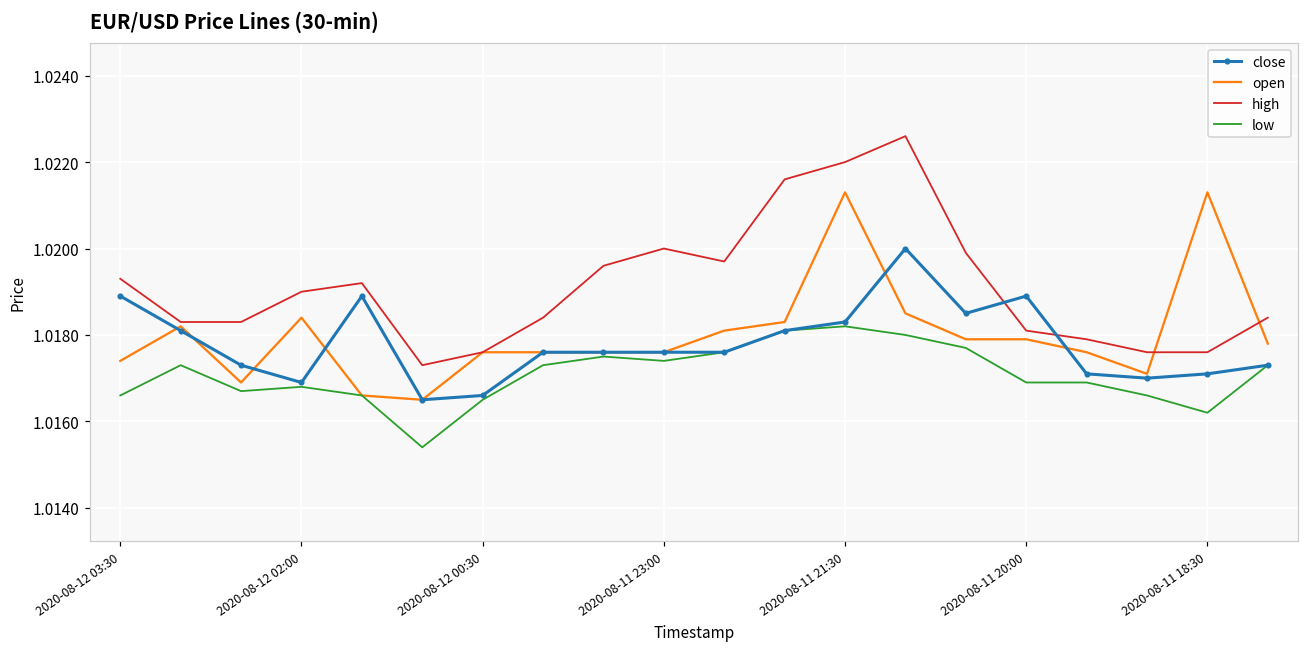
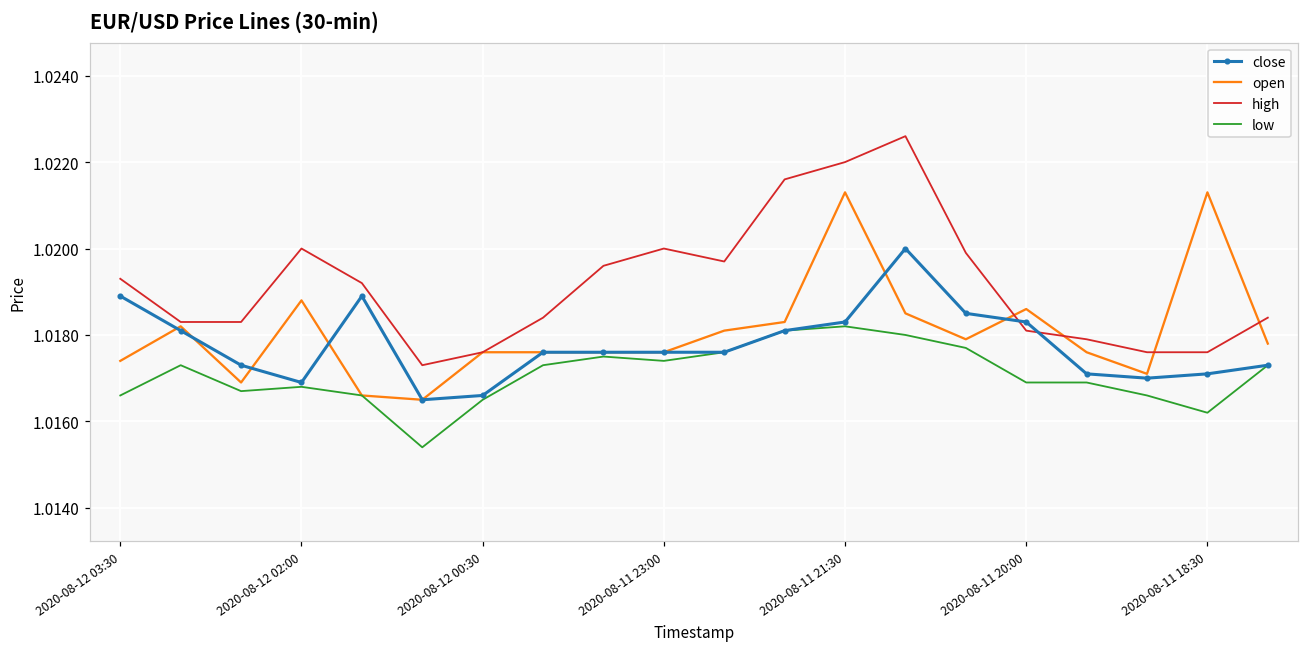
open, 2020-08-12 02:00: 1.0184 -> 1.0188
high, 2020-08-12 02:00: 1.019 -> 1.020
close, 2020-08-11 20:00: 1.0189 -> 1.0183
open, 2020-08-11 20:00: 1.0179 -> 1.0186
